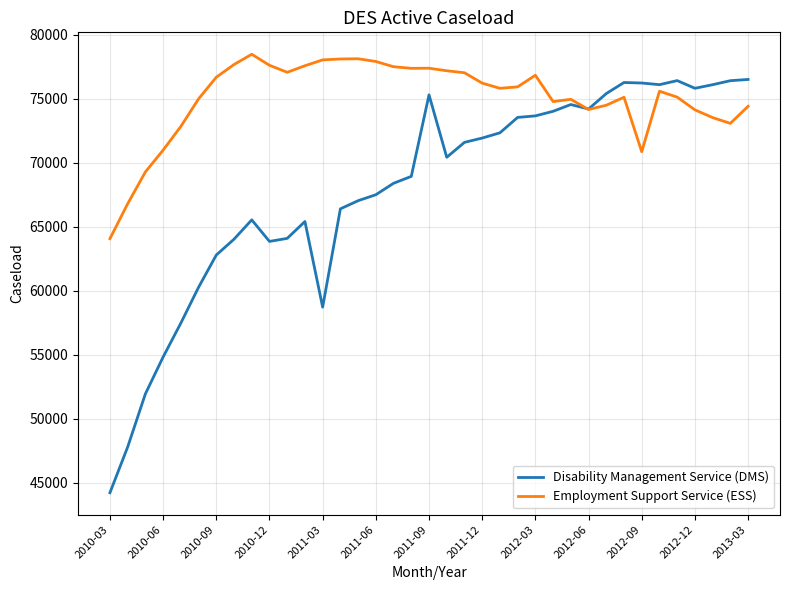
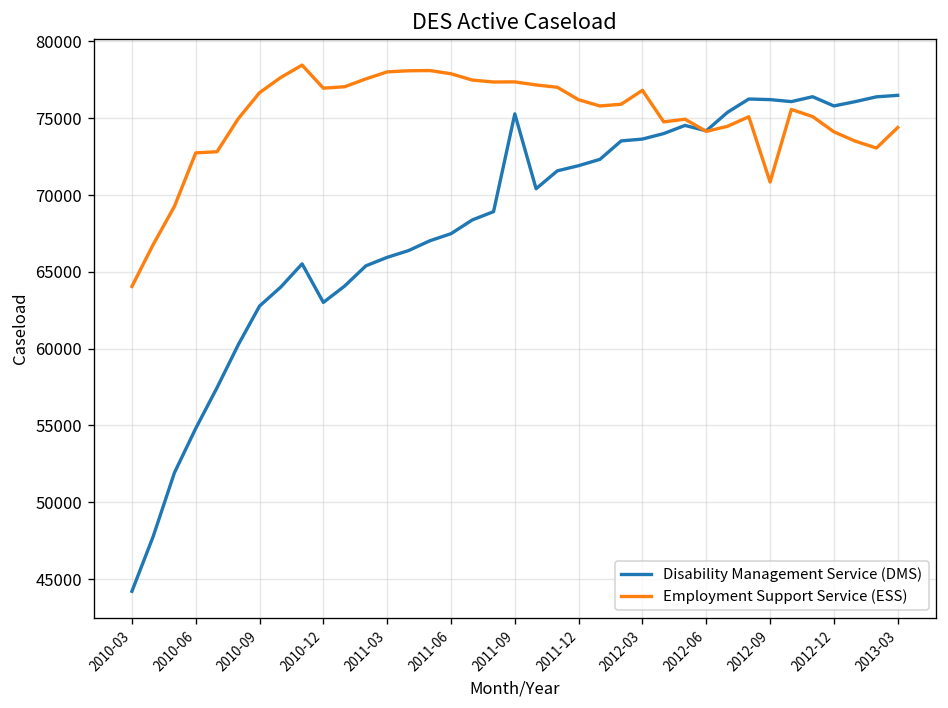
Employment Support Service (ESS), 2010-06: 71000 -> 72700
Disability Management Service (DMS), 2010-12: 63800 -> 63000
Employment Support Service (ESS), 2010-12: 77600 -> 77000
Disability Management Service (DMS), 2011-03: 58700 -> 65900
